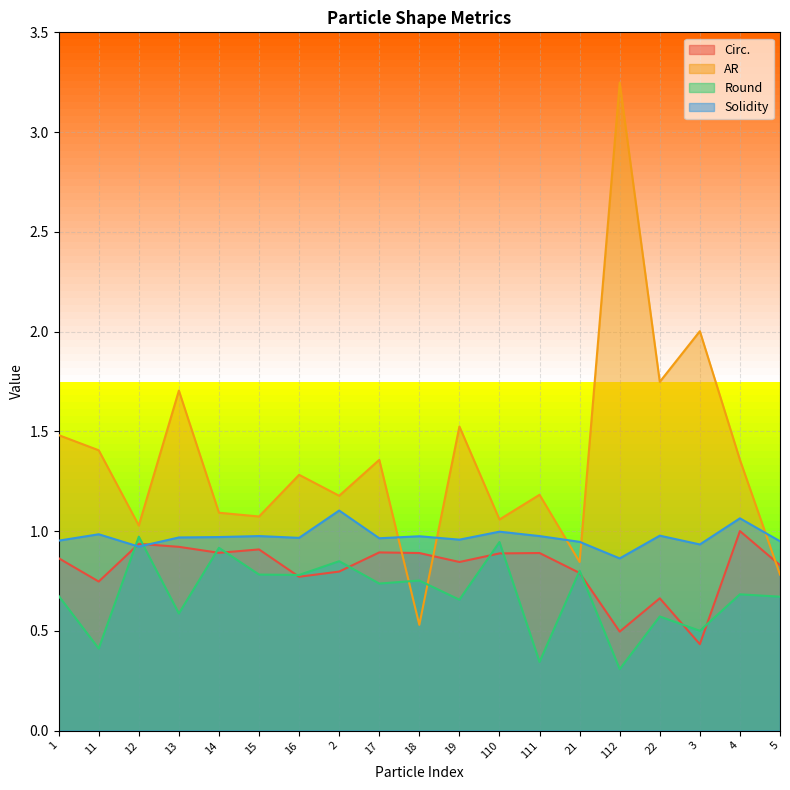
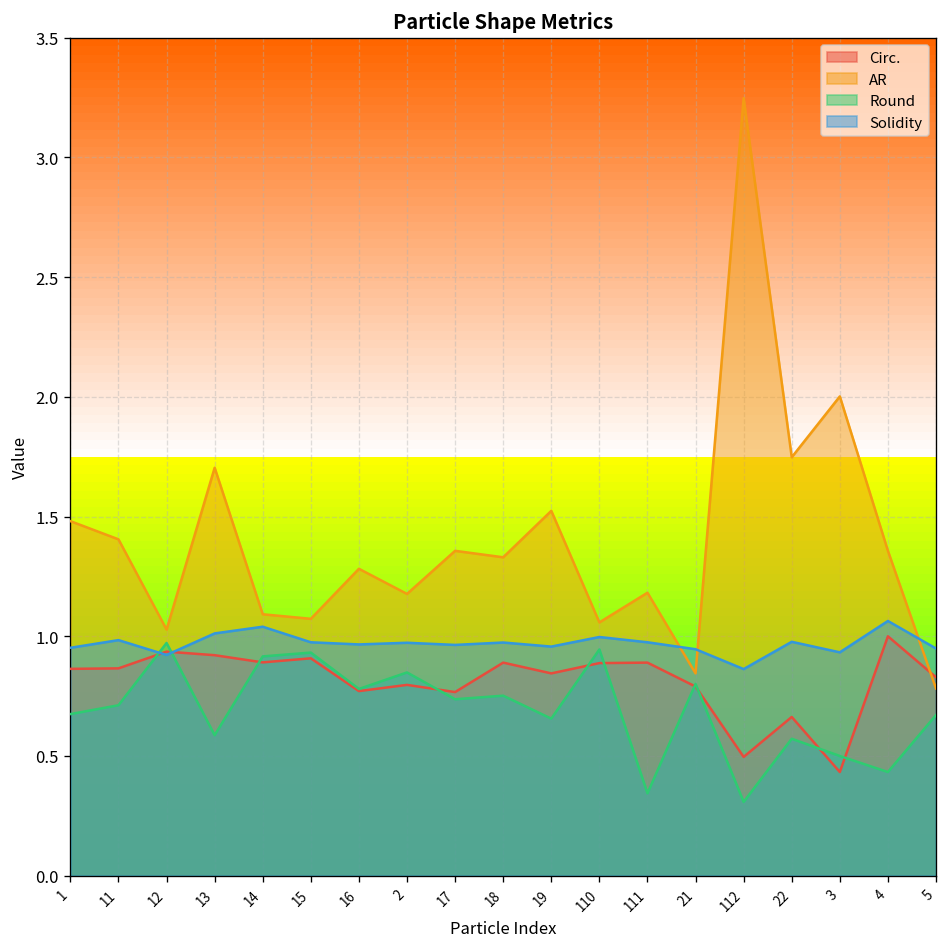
Circ., 11: 0.75 -> 0.87
Round, 11: 0.41 -> 0.71
Solidity, 13: 0.97 -> 1.01
Solidity, 14: 0.97 -> 1.04
Round, 15: 0.78 -> 0.93
Solidity, 2: 1.10 -> 0.97
Circ., 17: 0.89 -> 0.77
AR, 18: 0.53 -> 1.33
Round, 4: 0.68 -> 0.43
